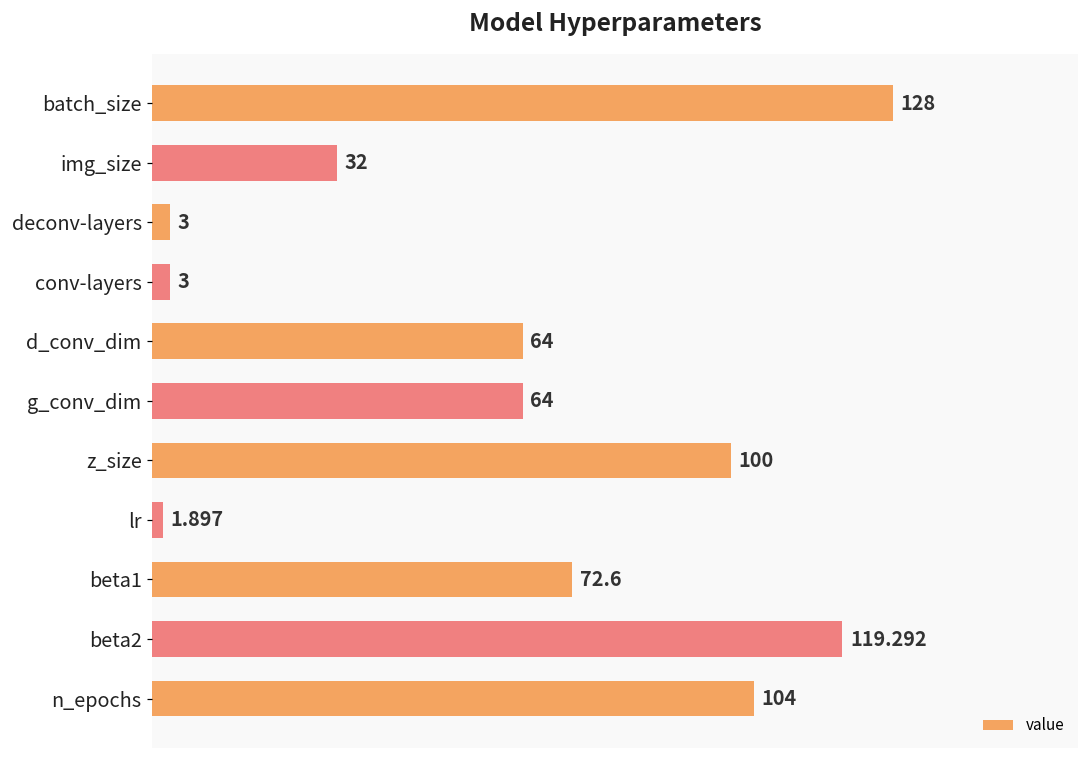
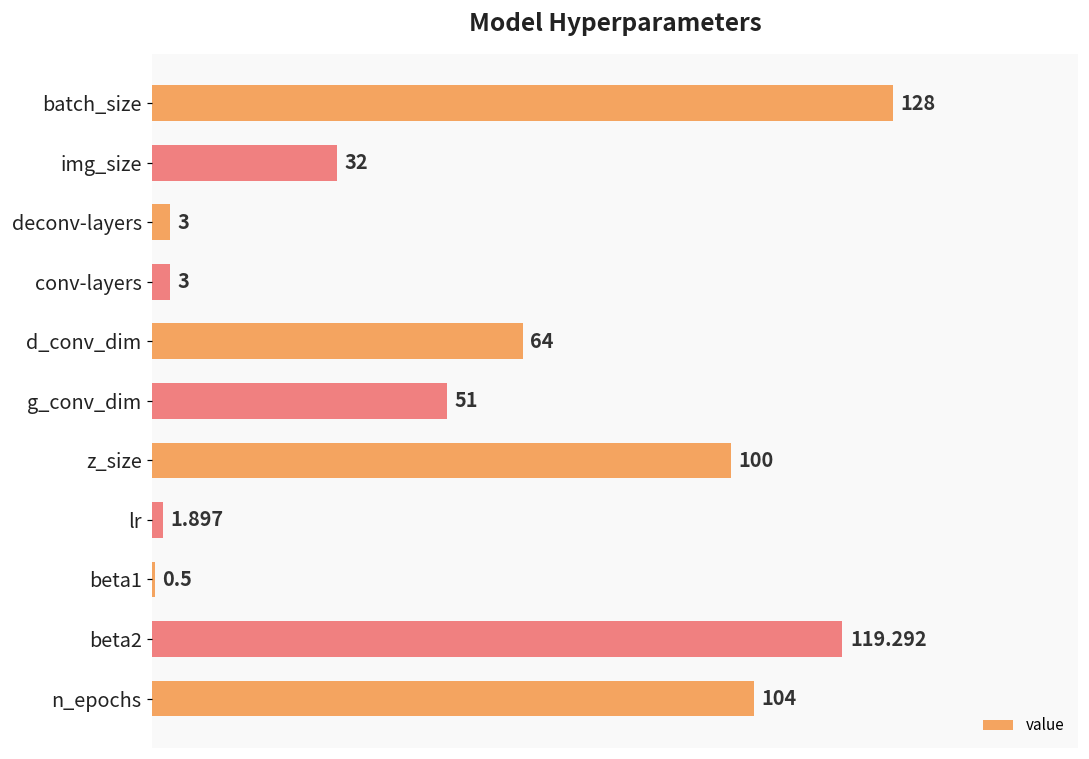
g_conv_dim: 64 -> 51
beta1: 72.6 -> 0.5
